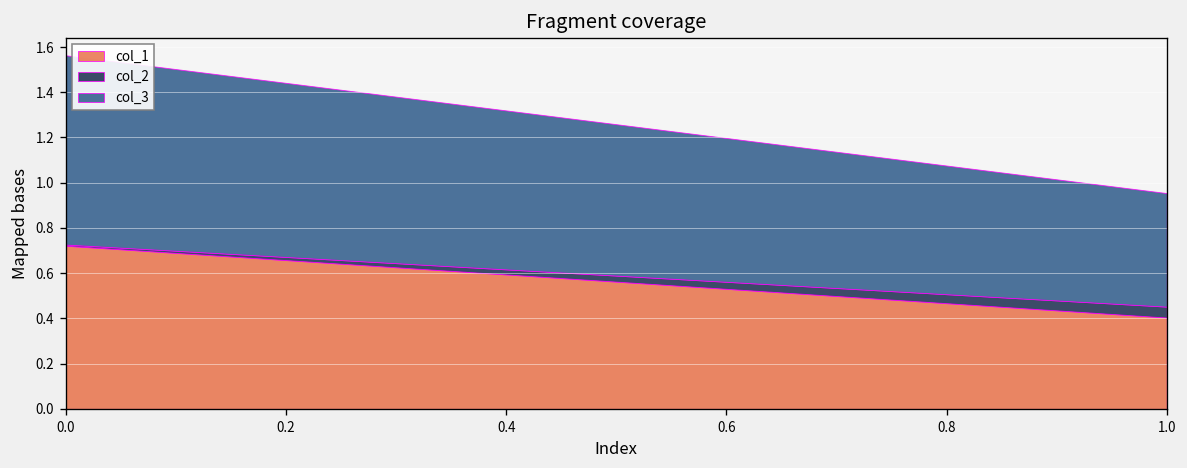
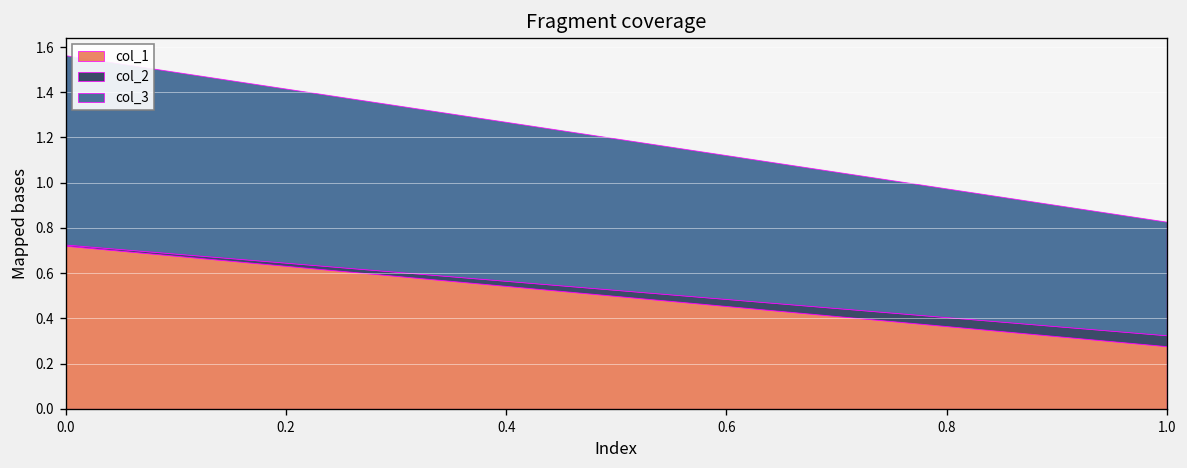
col_1, 1.0: 0.40 -> 0.28
